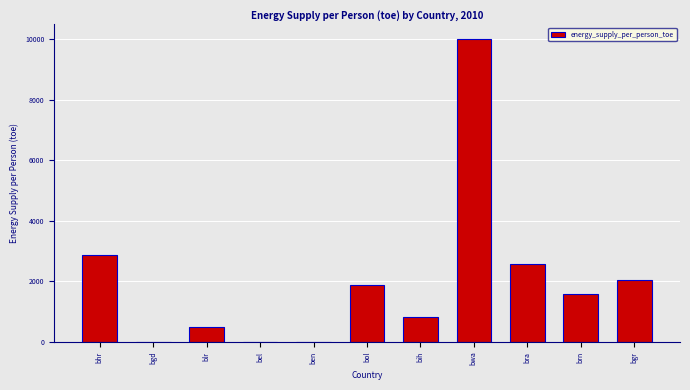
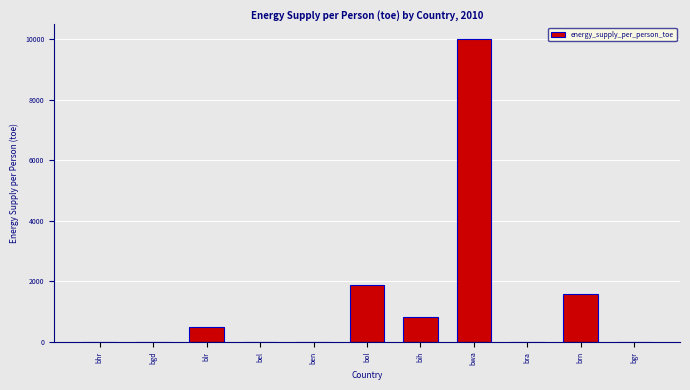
bhr: 2900 -> 0
bra: 2600 -> 0
bgr: 2000 -> 0
